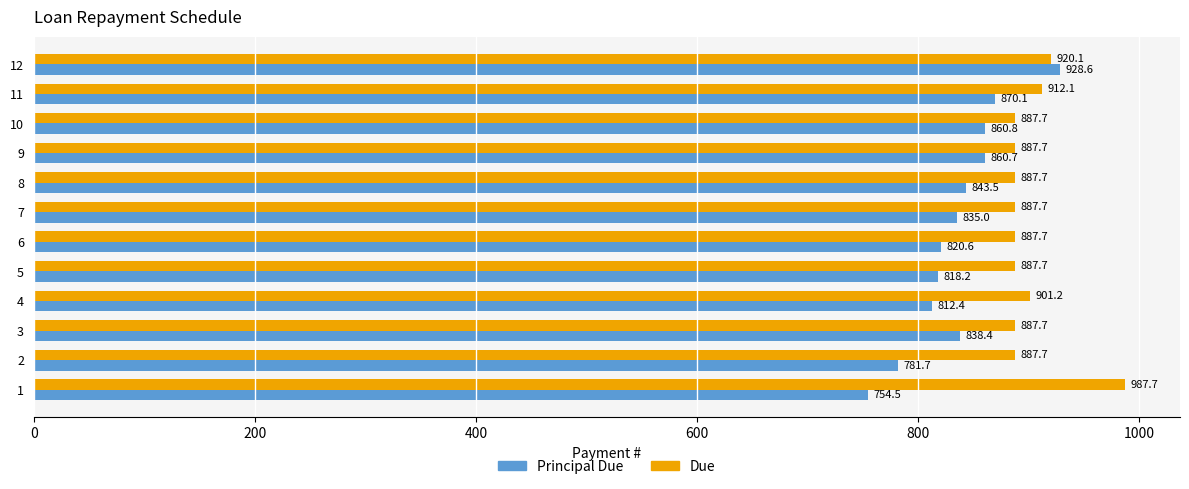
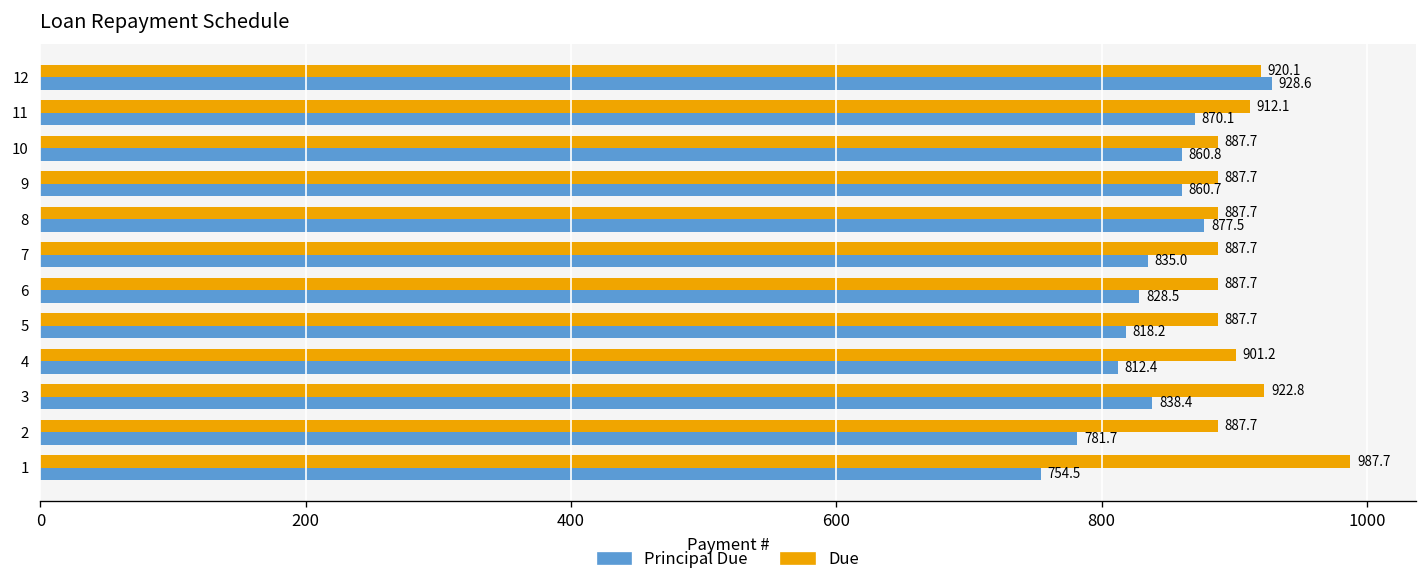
Principal Due, 8: 843.5 -> 877.5
Principal Due, 6: 820.6 -> 828.5
Due, 3: 887.7 -> 922.8
